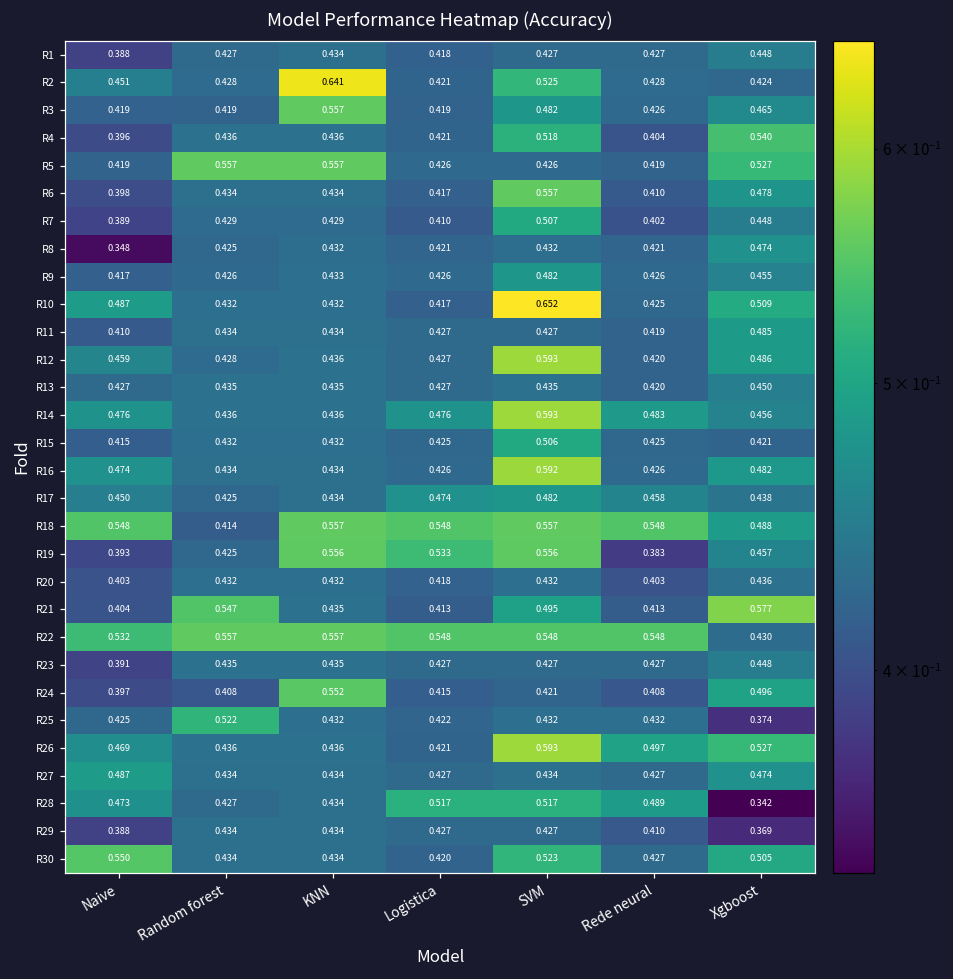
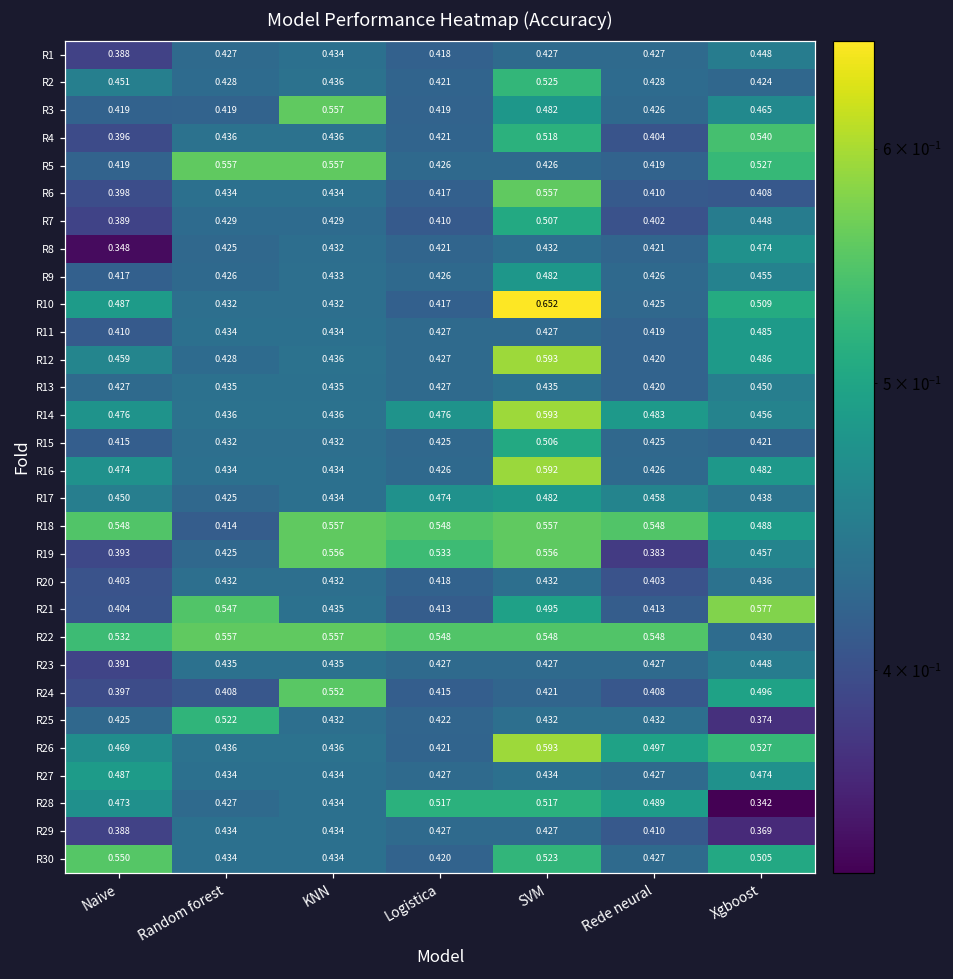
R2, KNN: 0.641 -> 0.436
R6, Xgboost: 0.478 -> 0.408
